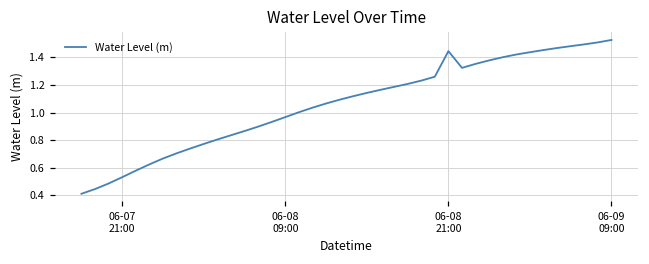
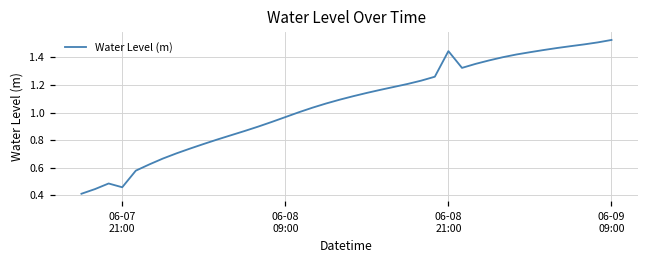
06-07 21:00: 0.53 -> 0.46
